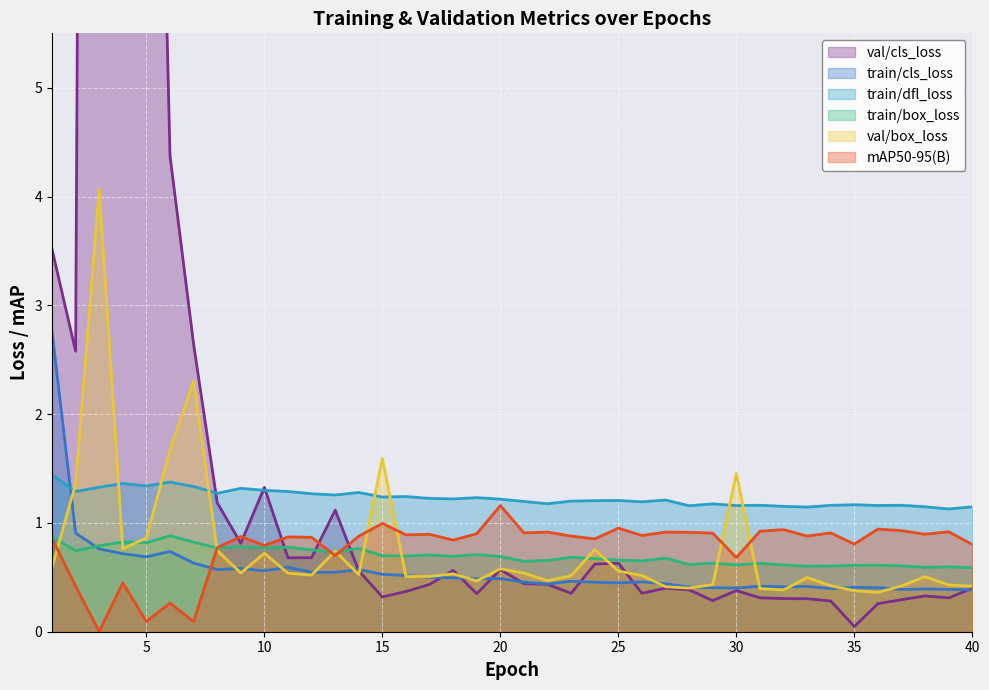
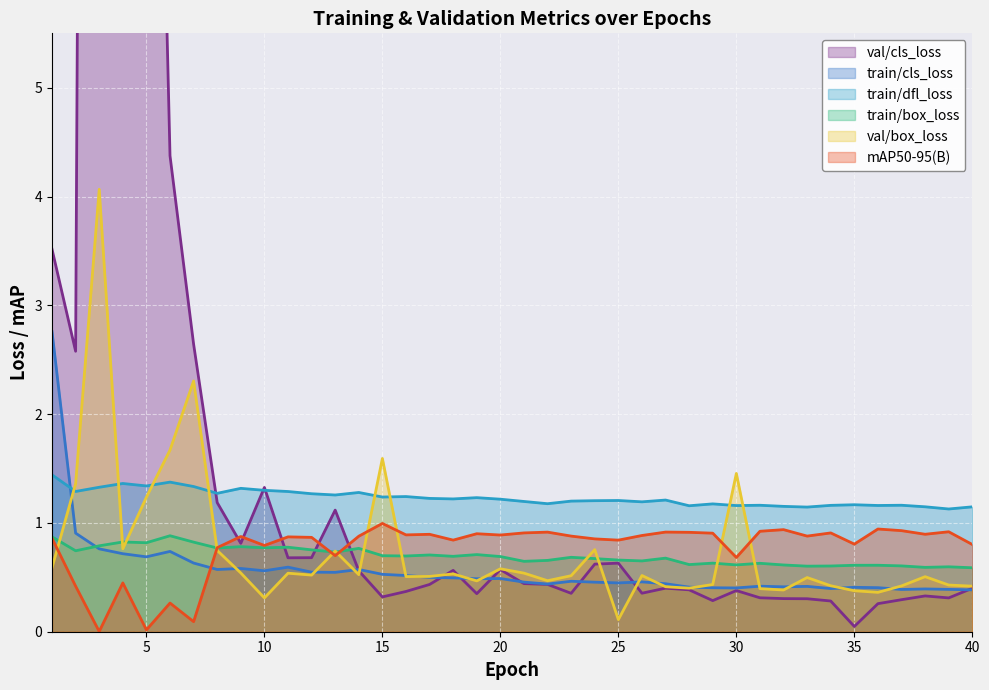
val/box_loss, 5: 0.86 -> 1.24
mAP50-95(B), 5: 0.09 -> 0.02
val/box_loss, 10: 0.72 -> 0.31
mAP50-95(B), 20: 1.16 -> 0.89
val/box_loss, 25: 0.56 -> 0.11
mAP50-95(B), 25: 0.95 -> 0.84
